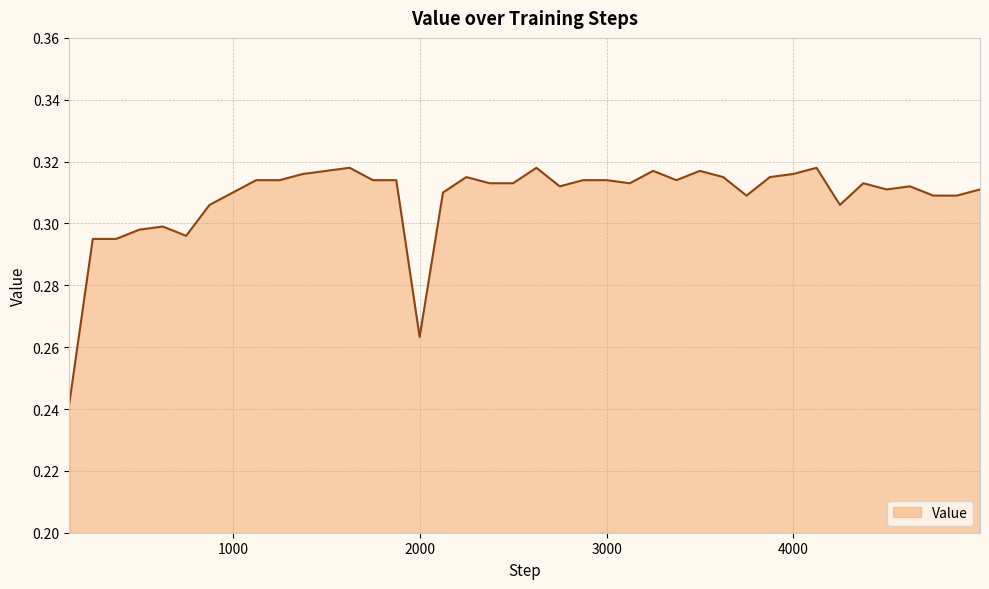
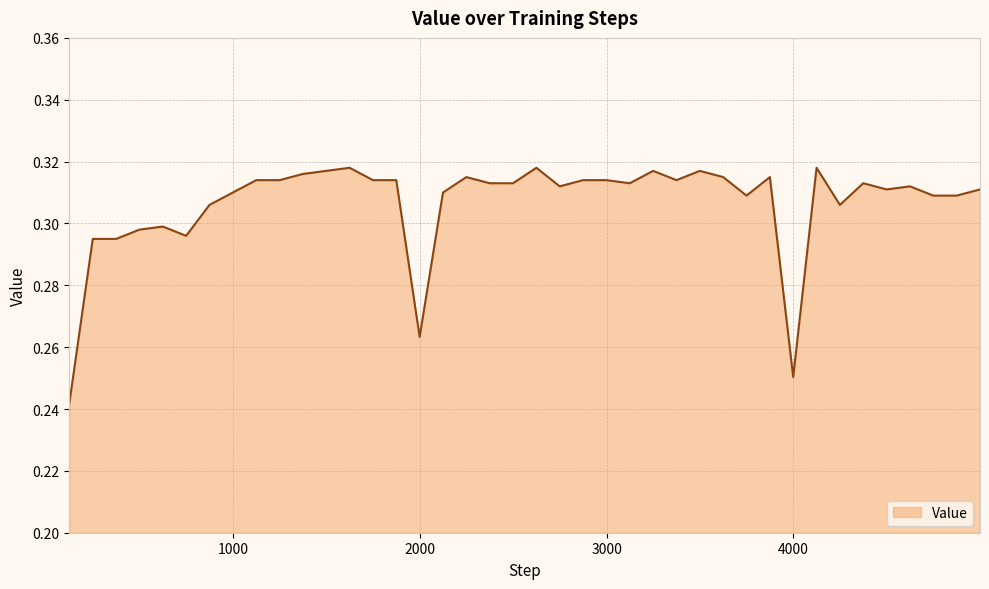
4000: 0.316 -> 0.250
